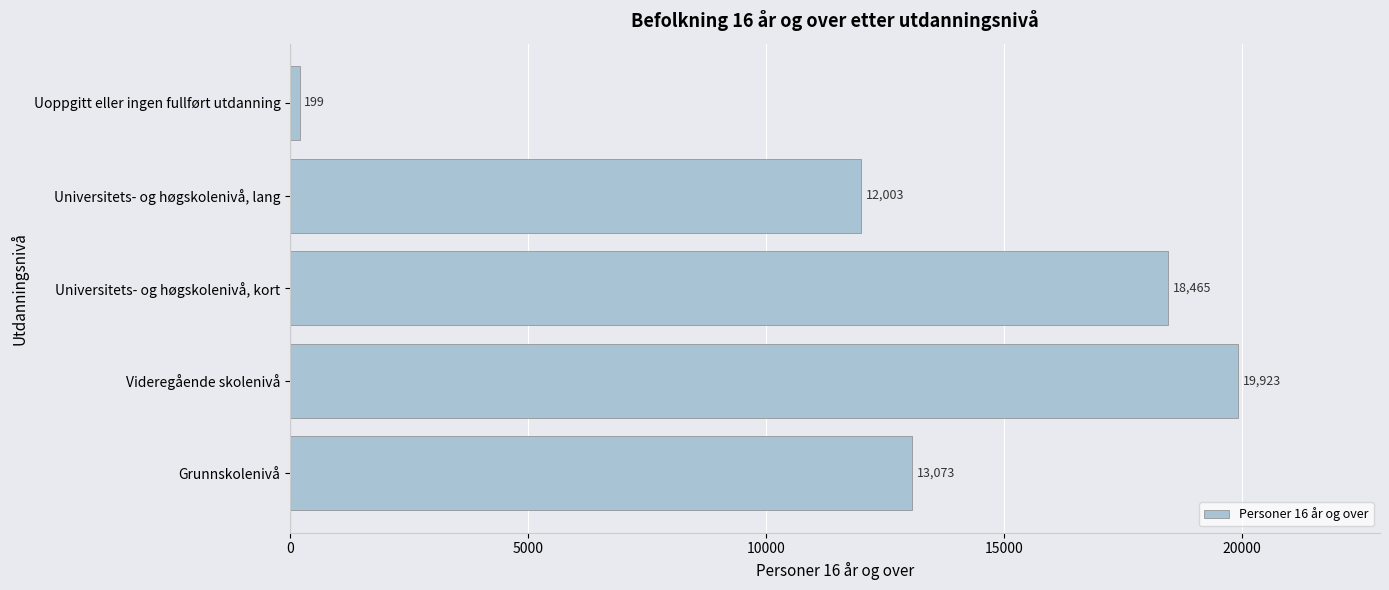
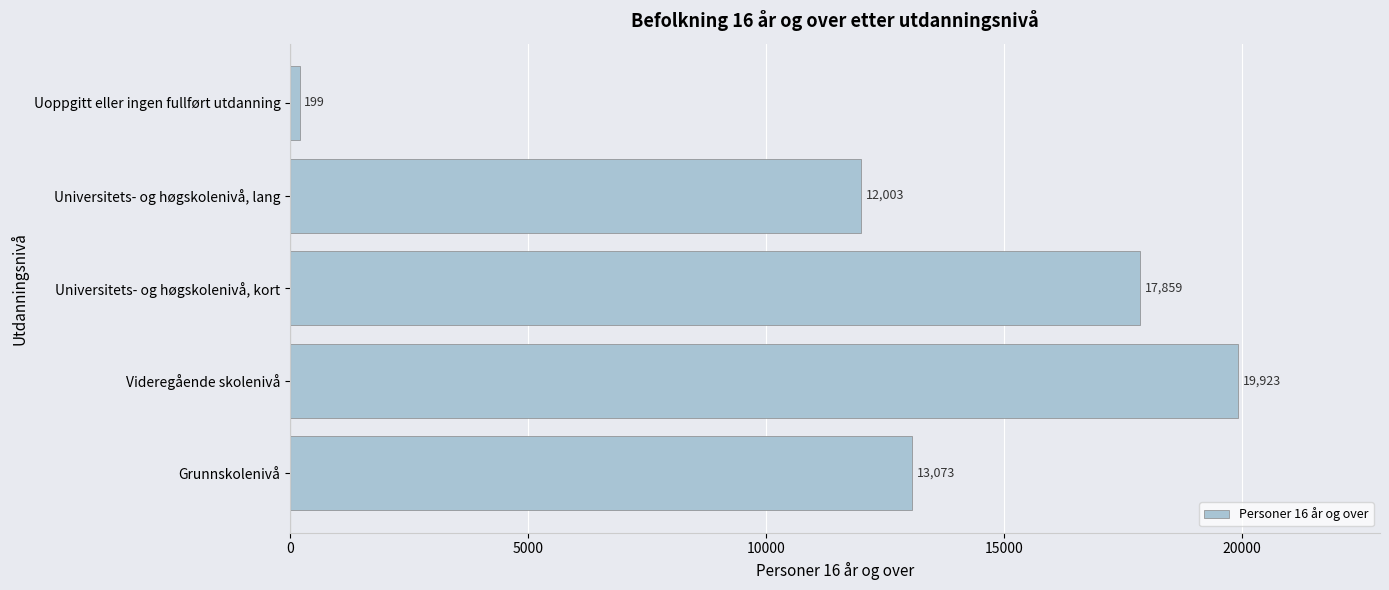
Universitets- og høgskolenivå, kort: 18,465 -> 17,859
